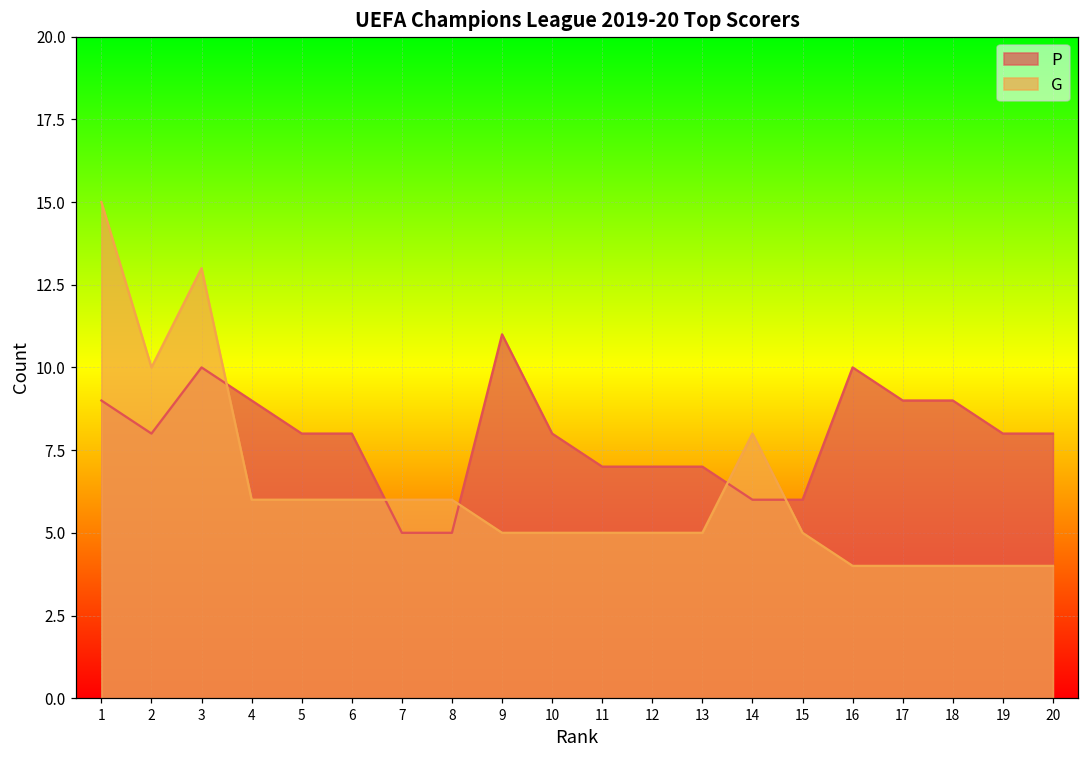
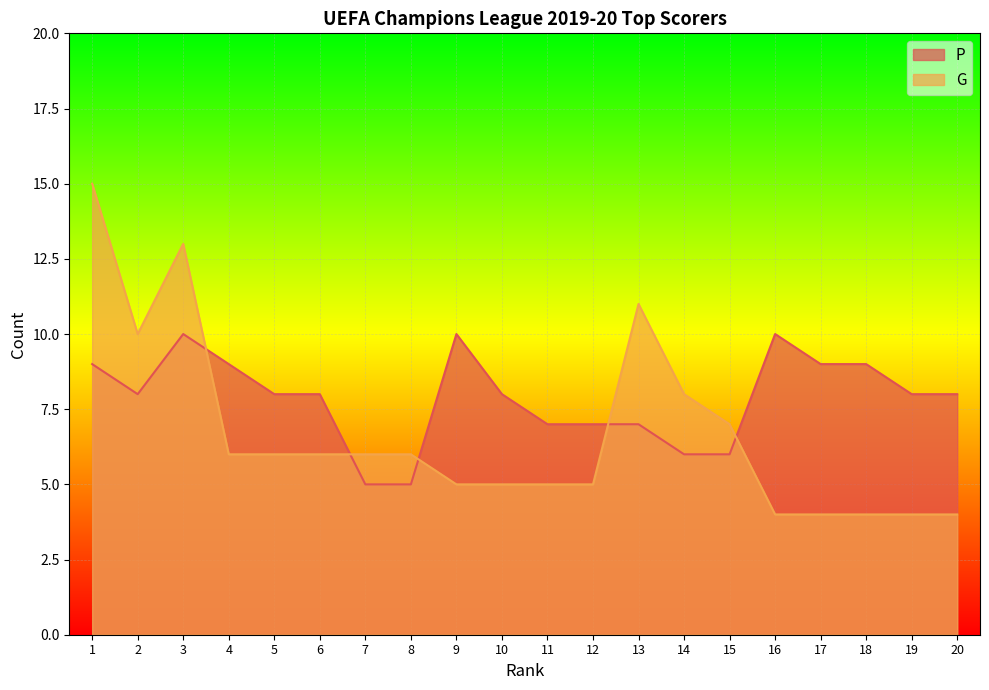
P, 9: 11 -> 10
G, 13: 5 -> 11
G, 15: 5 -> 7
